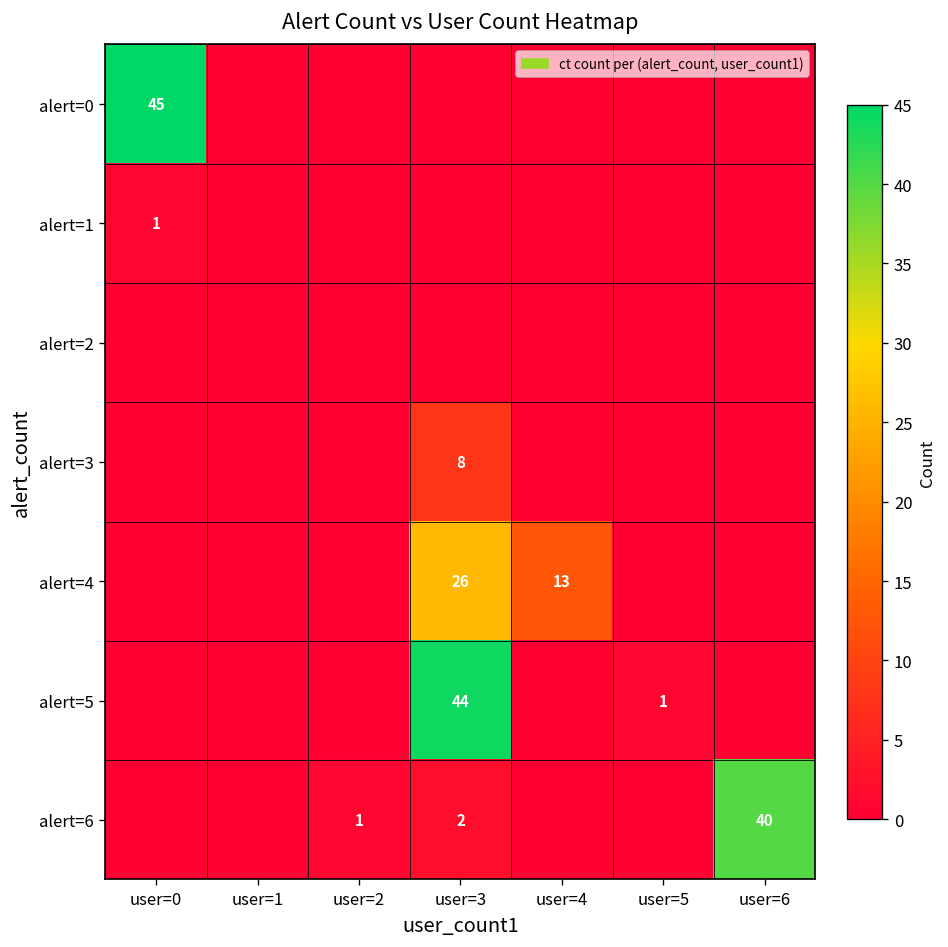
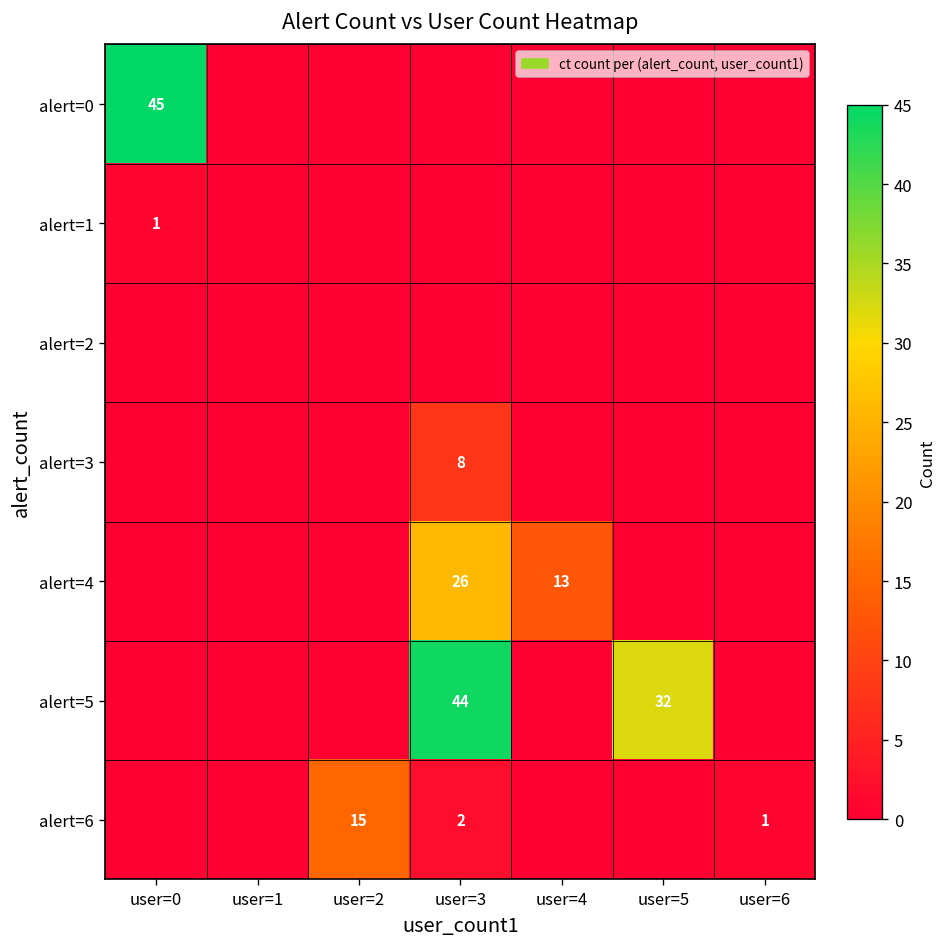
alert=5, user=5: 1 -> 32
alert=6, user=2: 1 -> 15
alert=6, user=6: 40 -> 1
